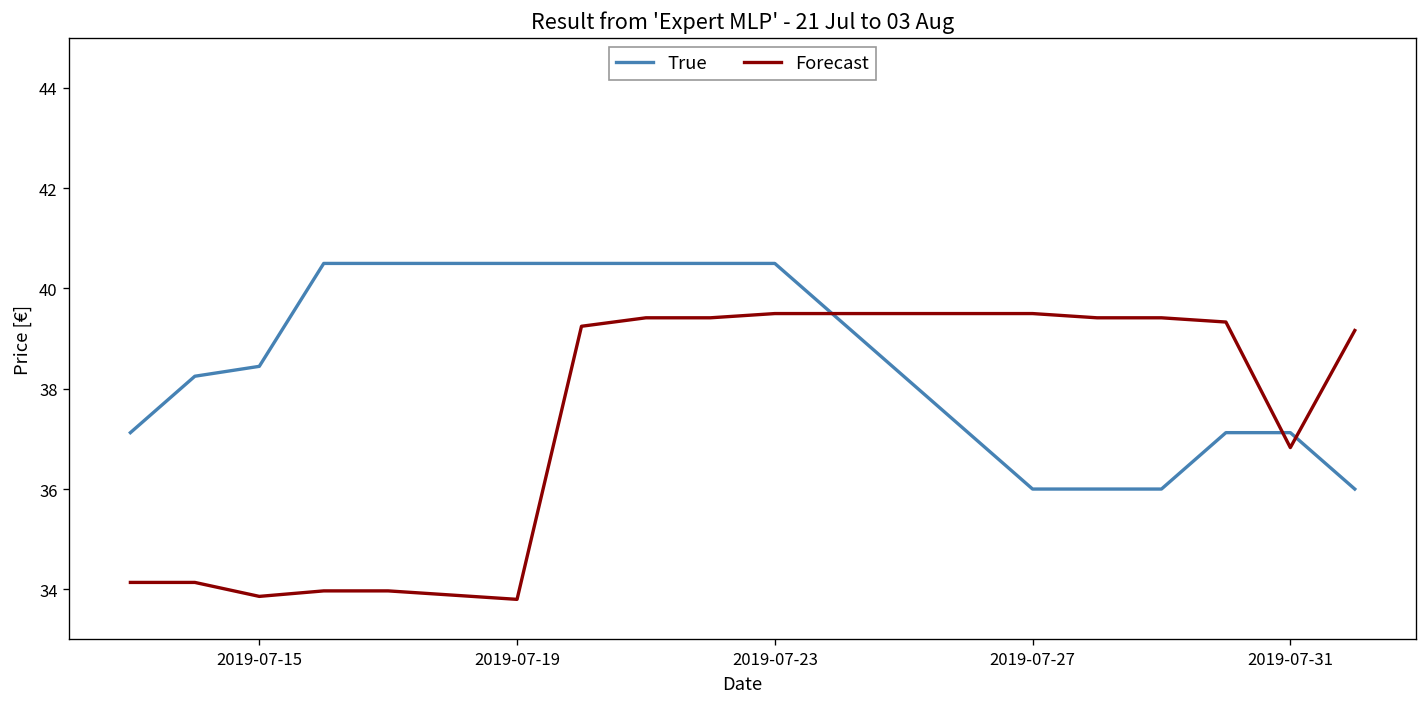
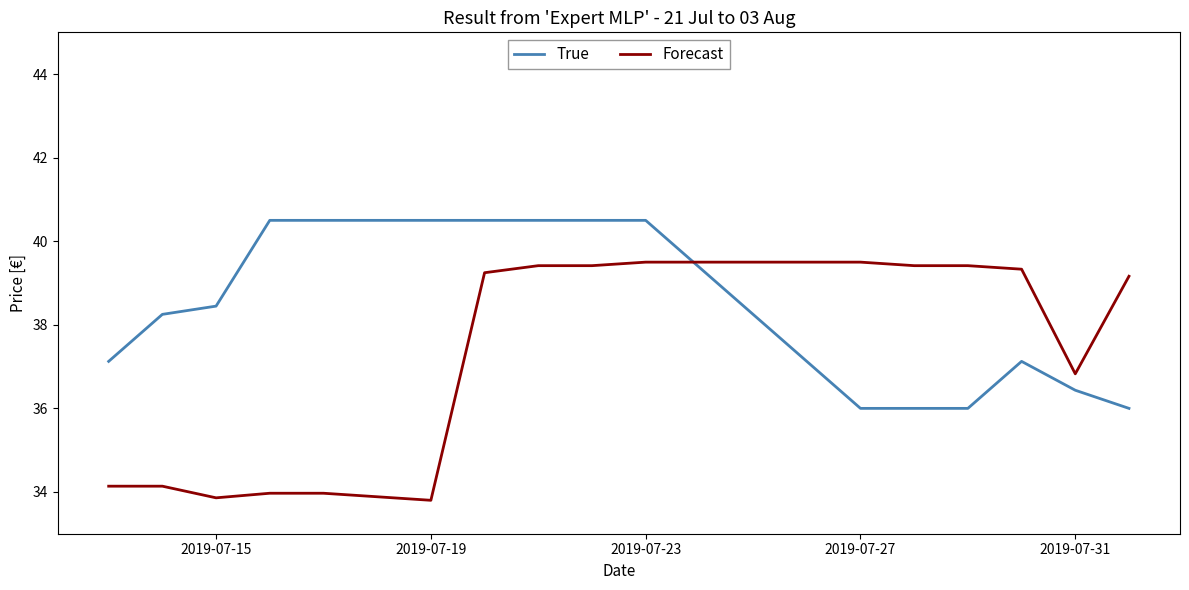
True, 2019-07-31: 37.1 -> 36.4
